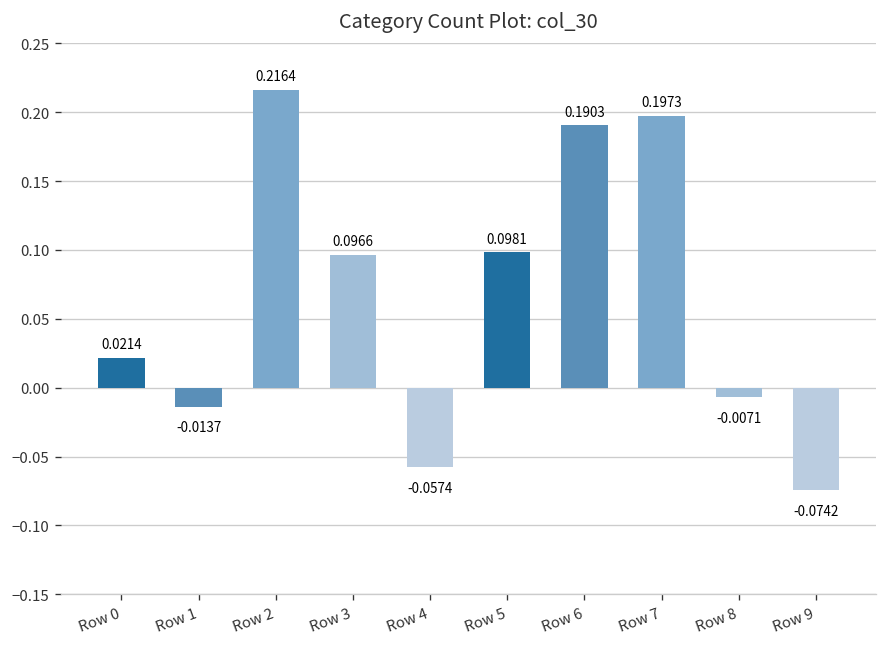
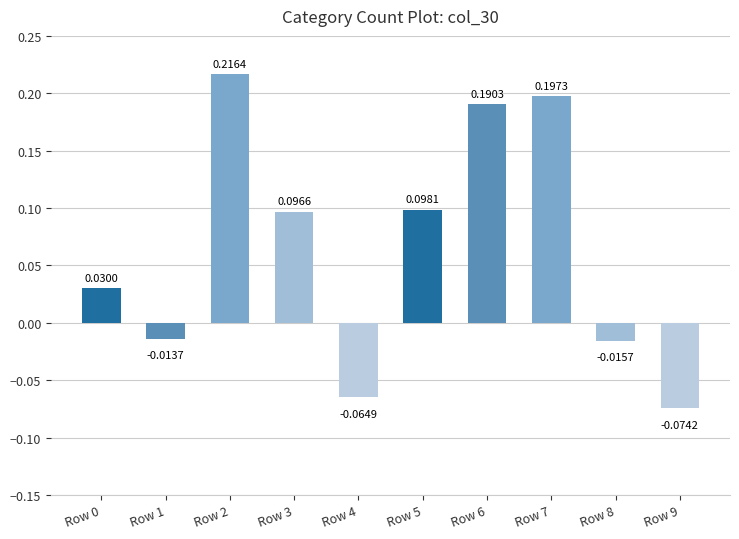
Row 0: 0.0214 -> 0.0300
Row 4: -0.0574 -> -0.0649
Row 8: -0.0071 -> -0.0157
